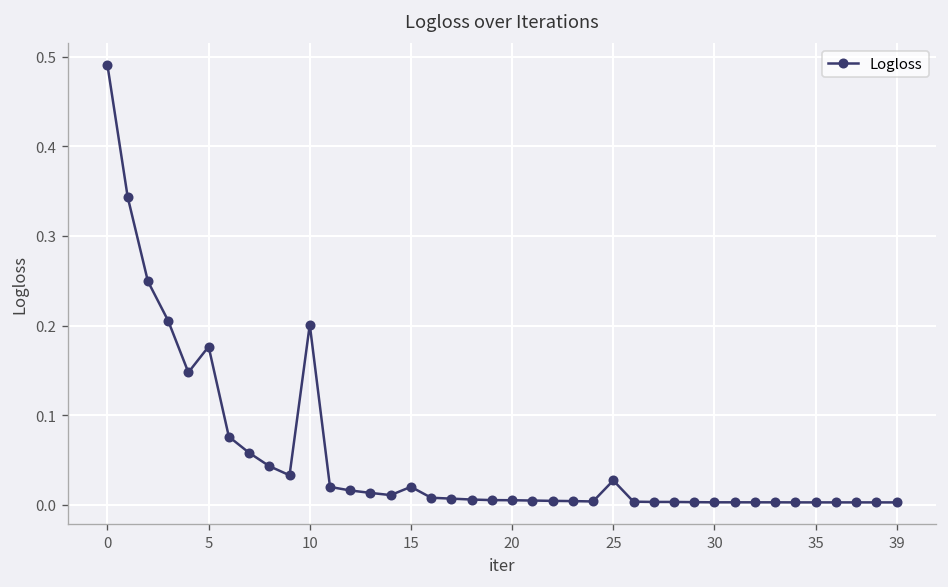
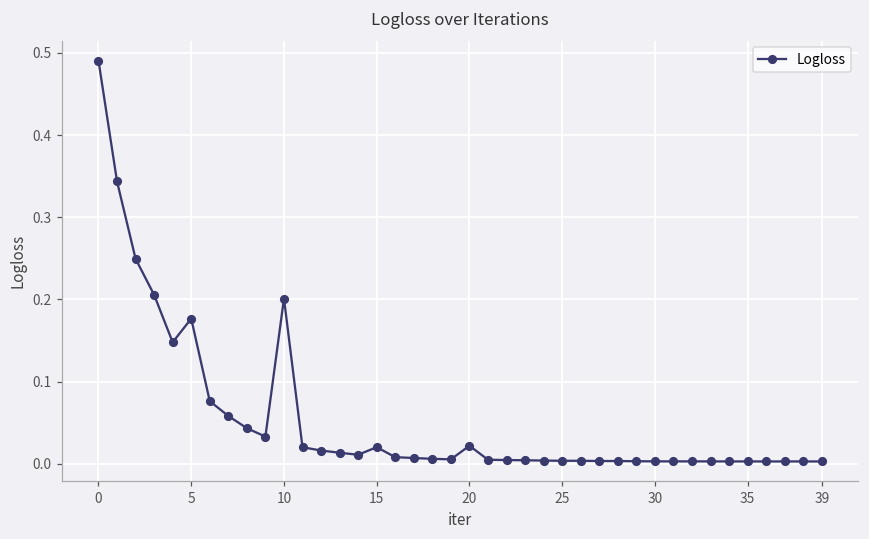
20: 0.01 -> 0.02
25: 0.03 -> 0.00
